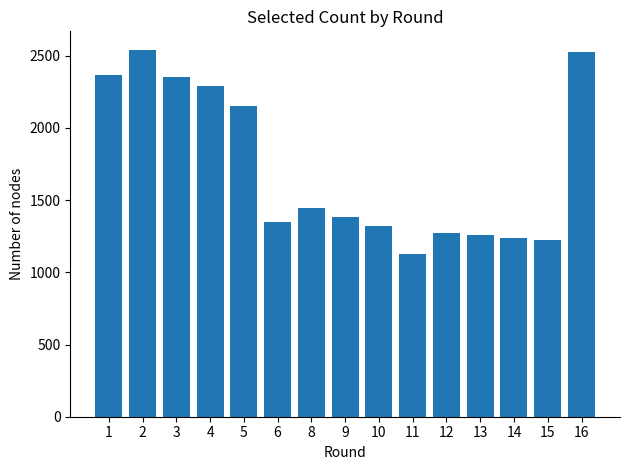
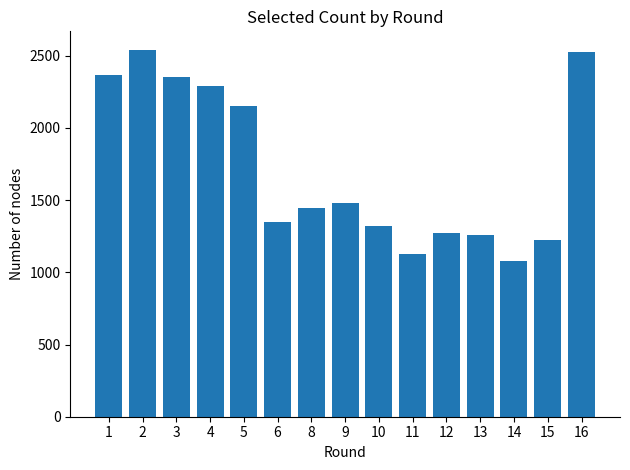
9: 1380 -> 1480
14: 1240 -> 1080
